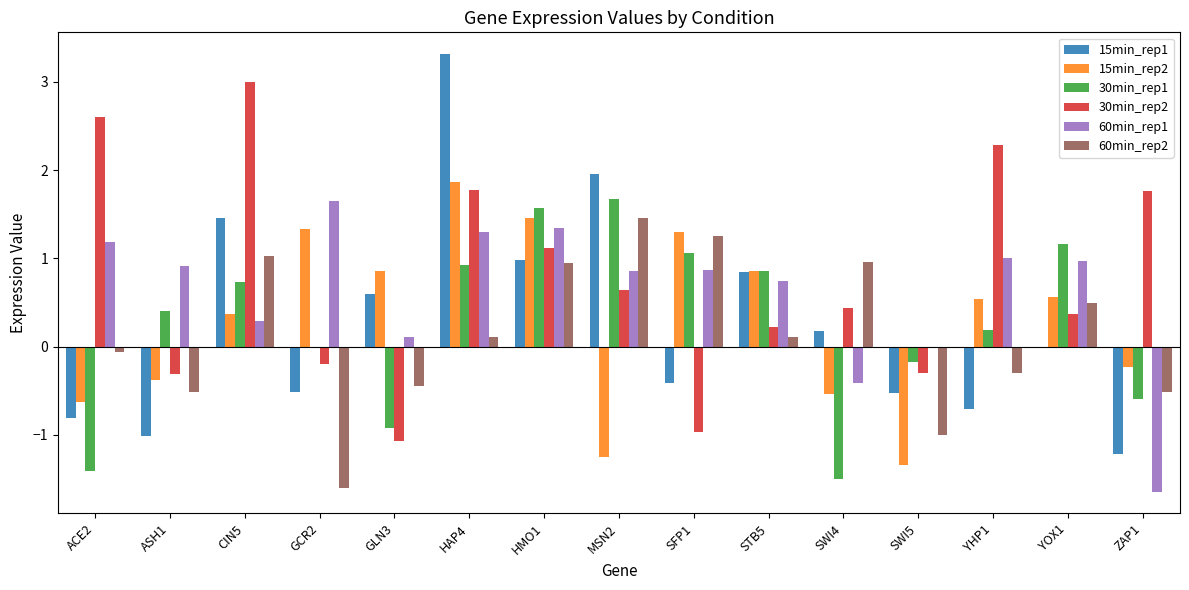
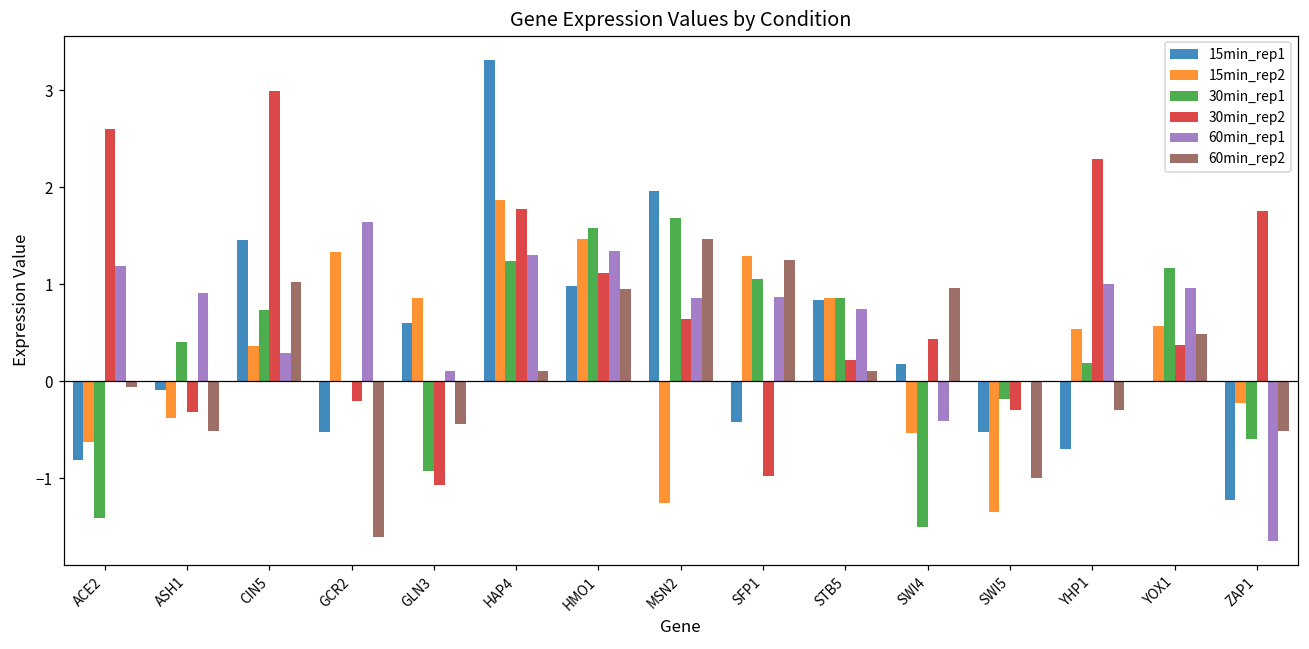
15min_rep1, ASH1: -1.0 -> -0.1
30min_rep1, HAP4: 0.9 -> 1.2
